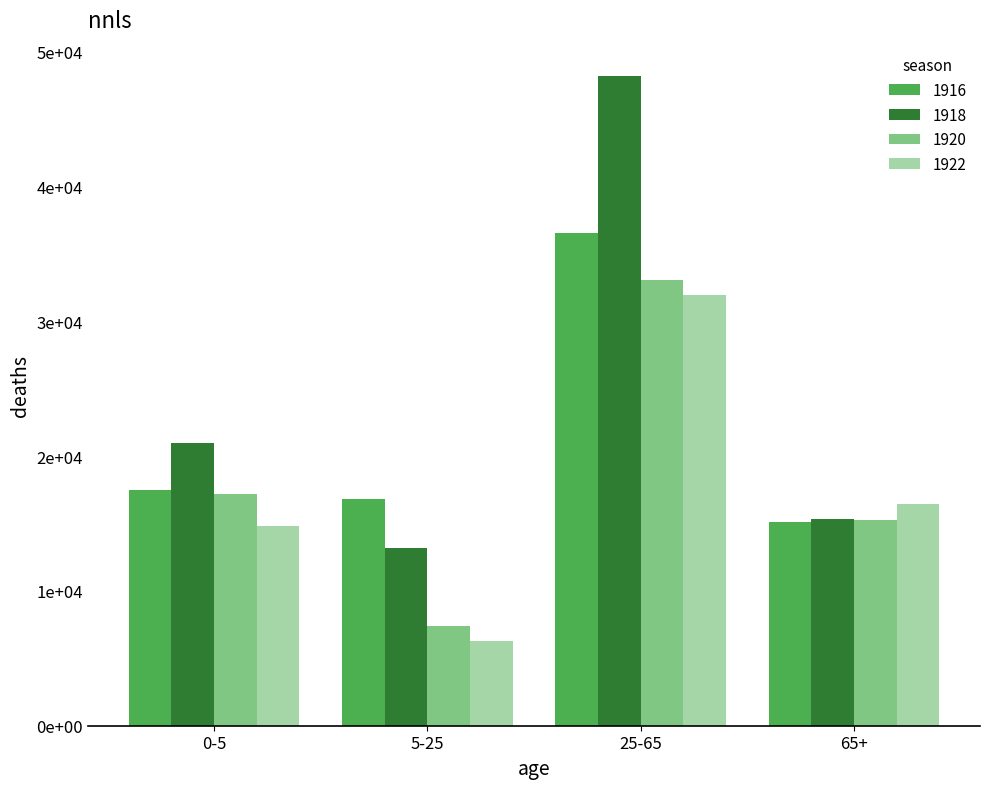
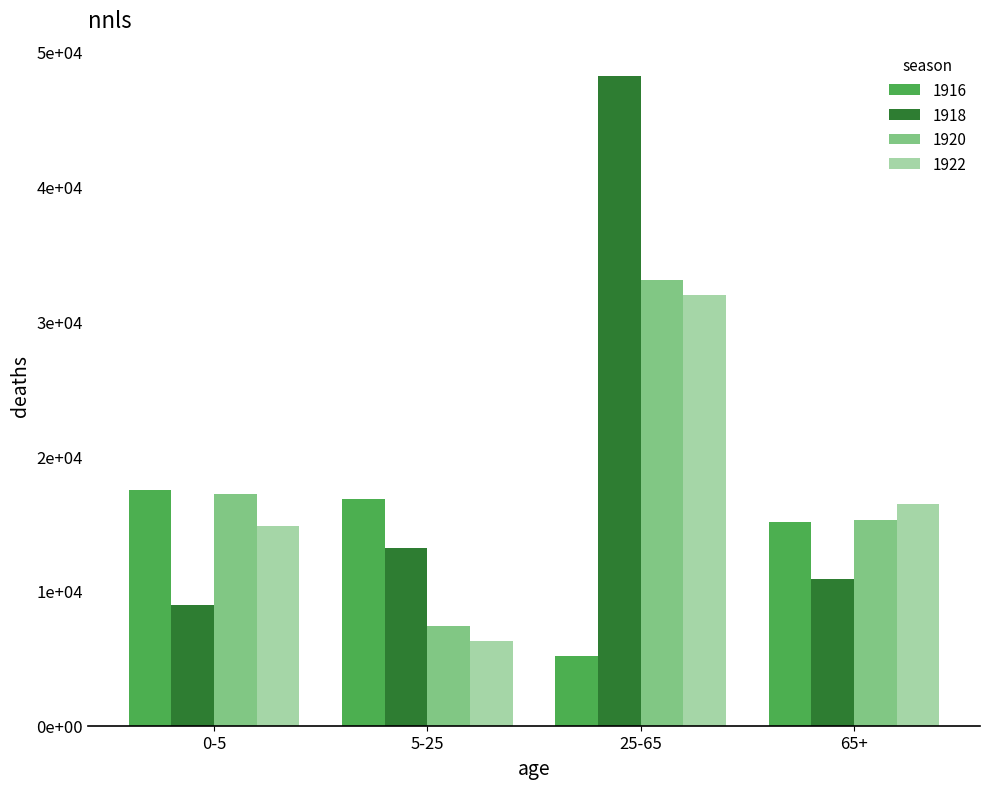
1918, 0-5: 21000 -> 9000
1916, 25-65: 36600 -> 5200
1918, 65+: 15300 -> 10900
